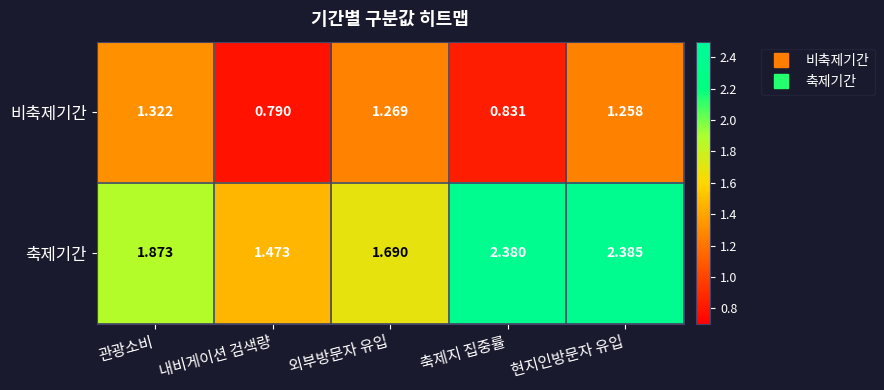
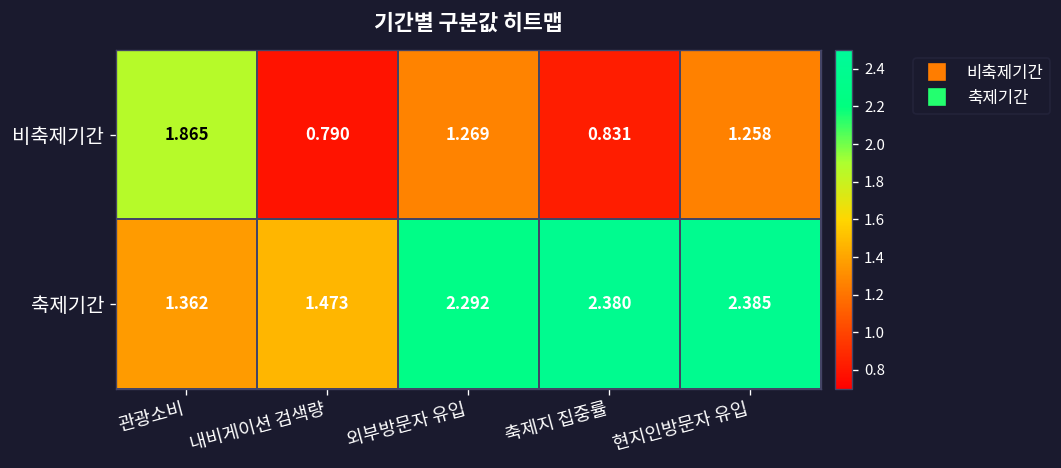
비축제기간, 관광소비: 1.322 -> 1.865
축제기간, 관광소비: 1.873 -> 1.362
축제기간, 외부방문자 유입: 1.690 -> 2.292
